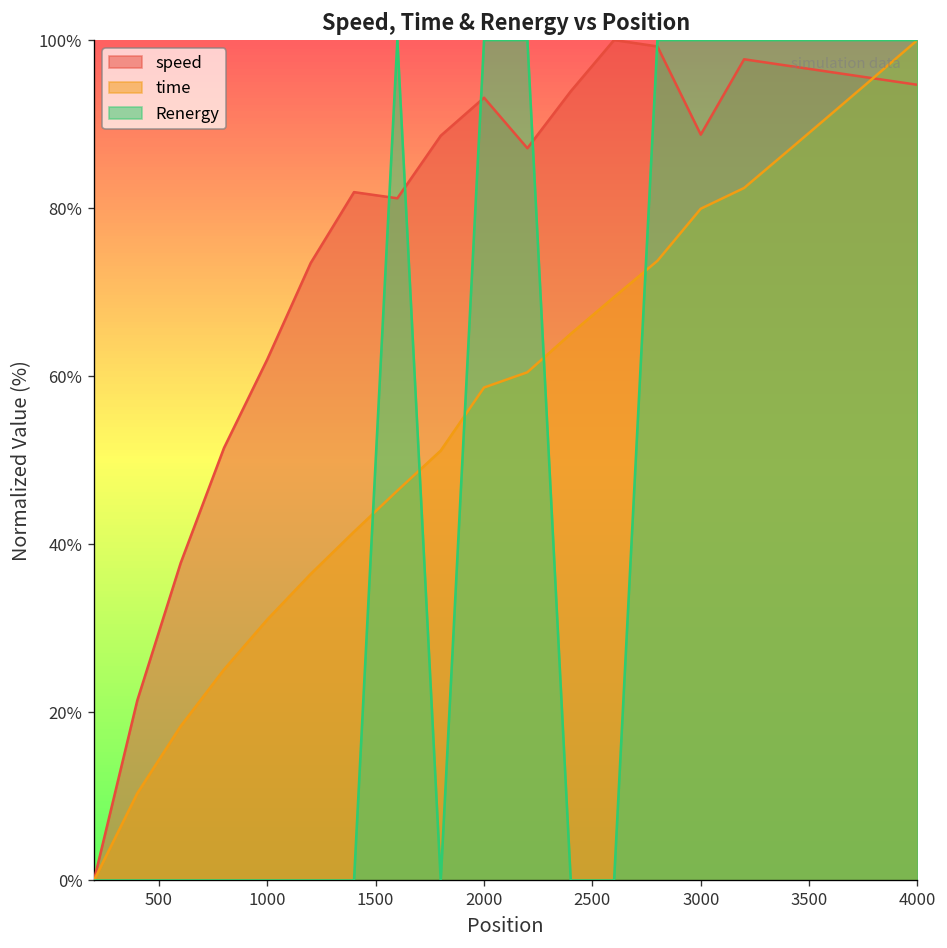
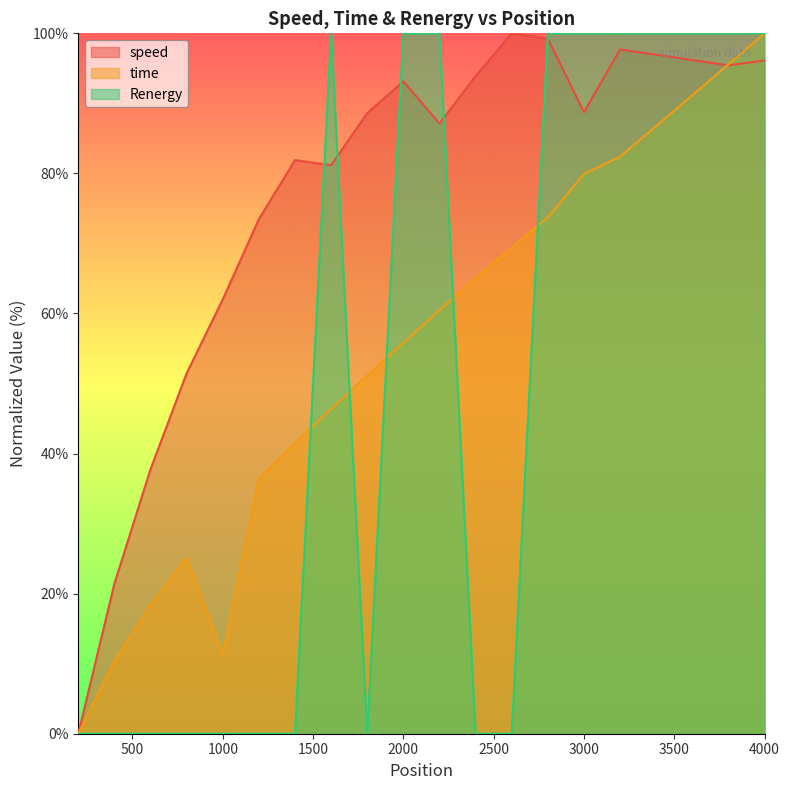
time, 1000: 31% -> 11%
time, 2000: 59% -> 56%
speed, 4000: 95% -> 96%
